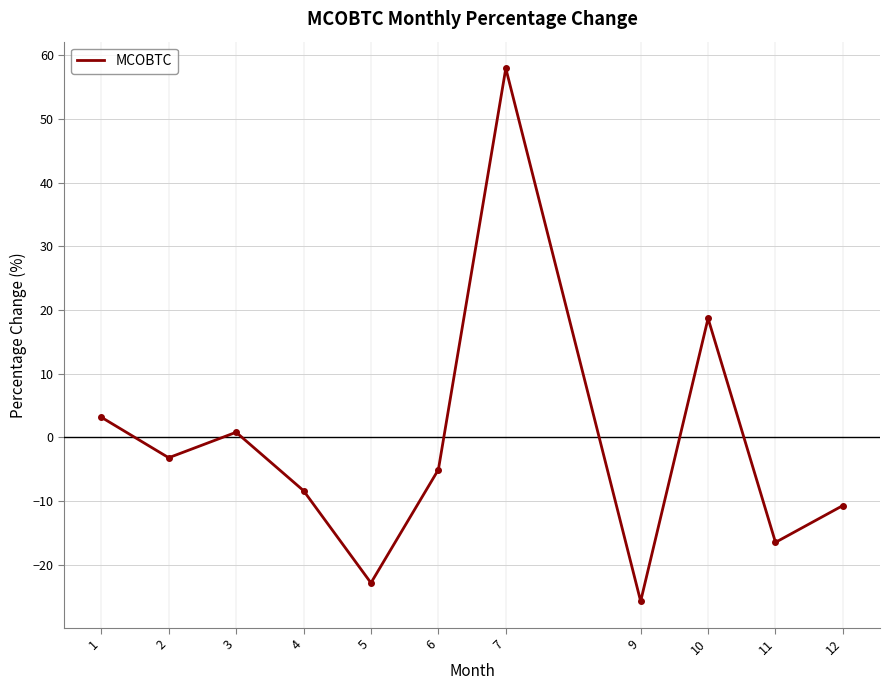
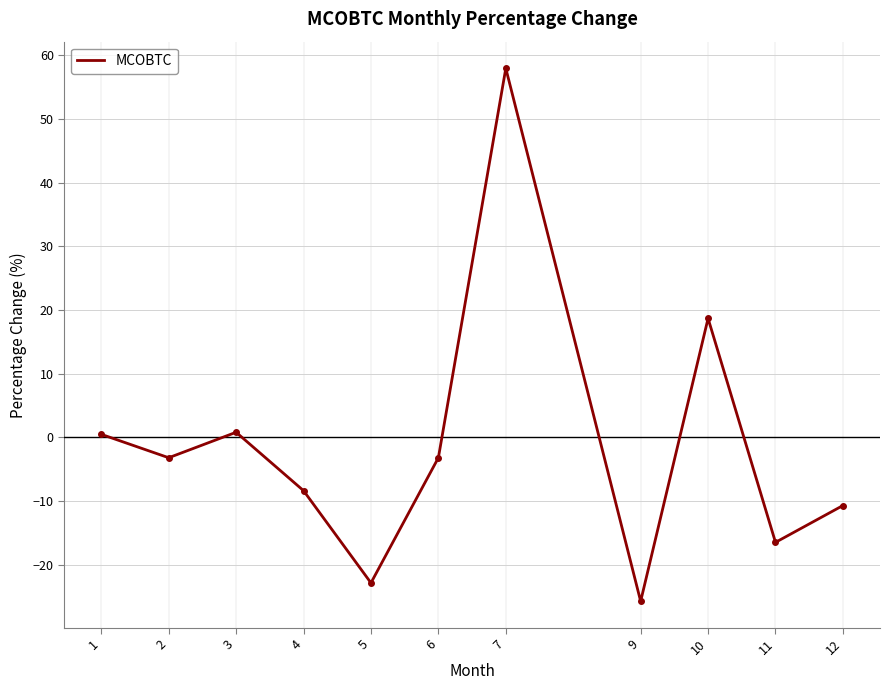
1: 3 -> 0
6: -5 -> -3
